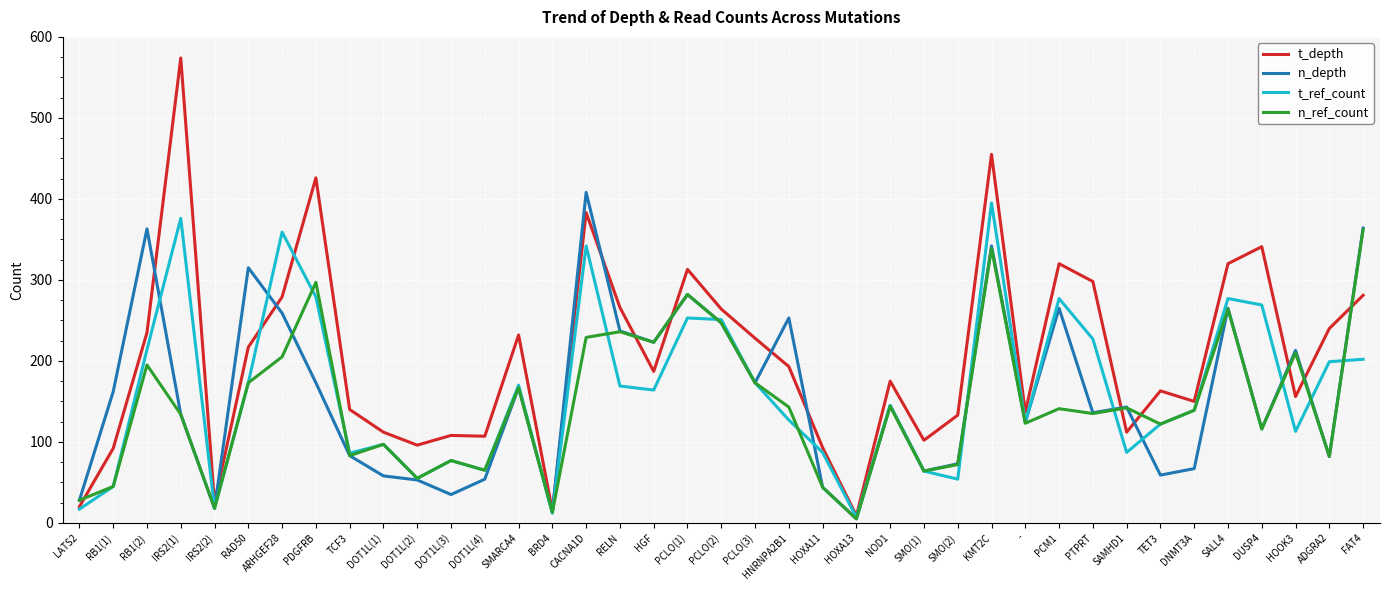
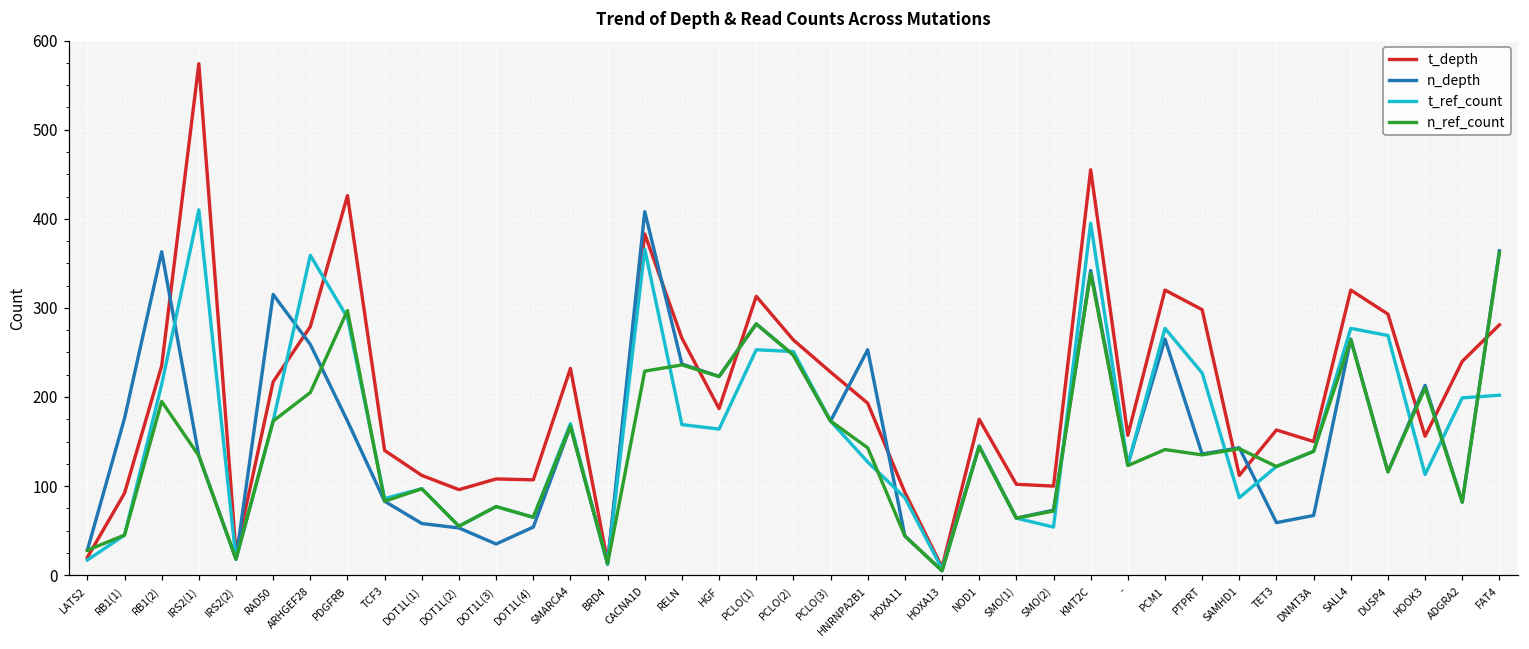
n_depth, RB1(1): 160 -> 180
t_ref_count, IRS2(1): 380 -> 410
t_ref_count, PDGFRB: 280 -> 290
t_ref_count, CACNA1D: 340 -> 370
t_depth, SMO(2): 130 -> 100
t_depth, -: 140 -> 160
t_depth, DUSP4: 340 -> 290
